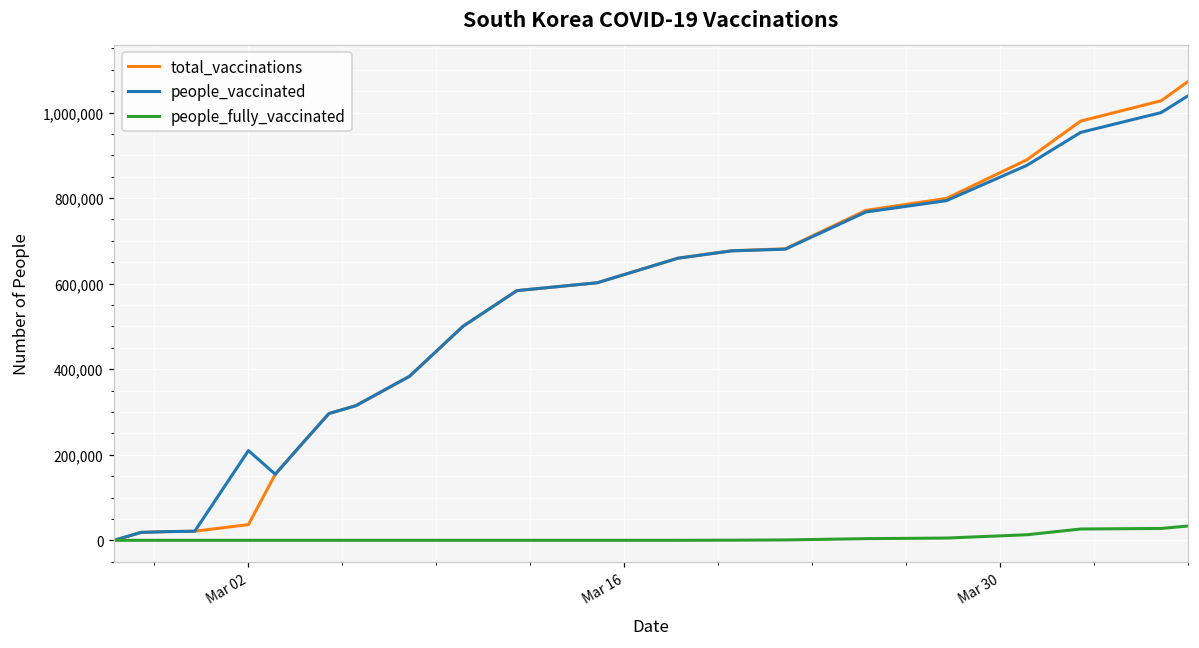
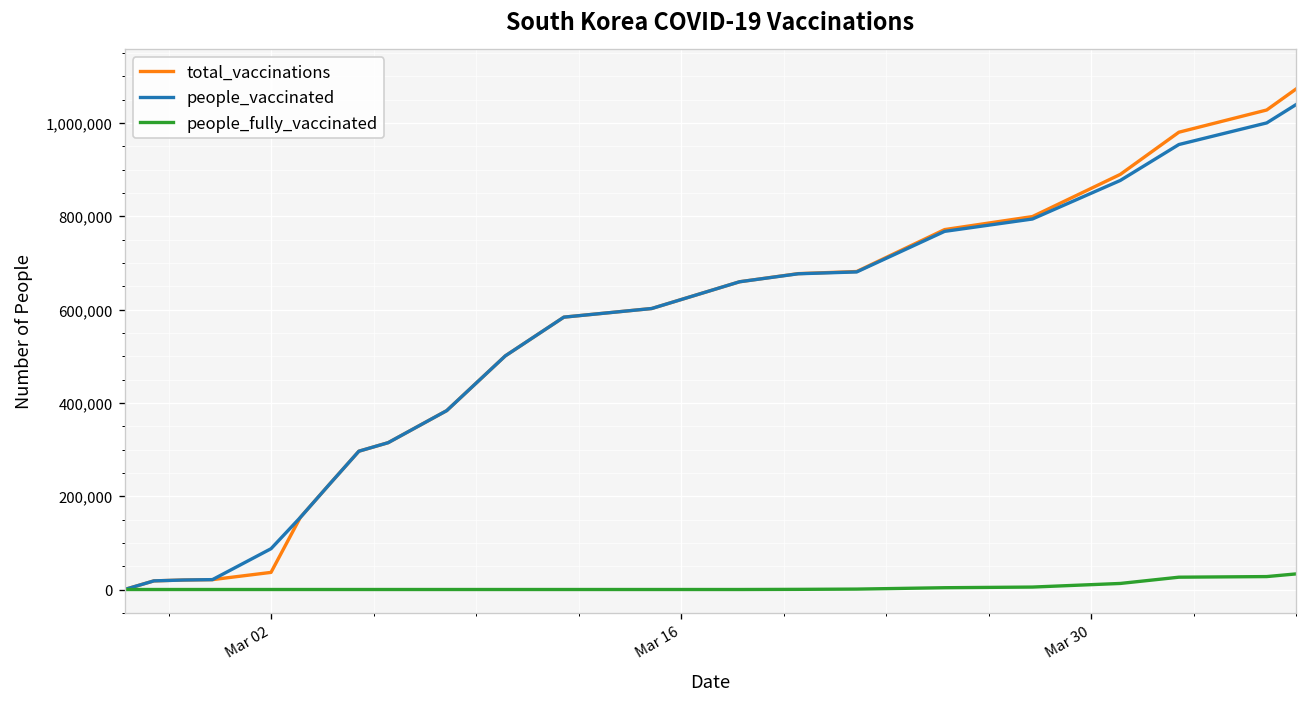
people_vaccinated, Mar 02: 210,000 -> 90,000
